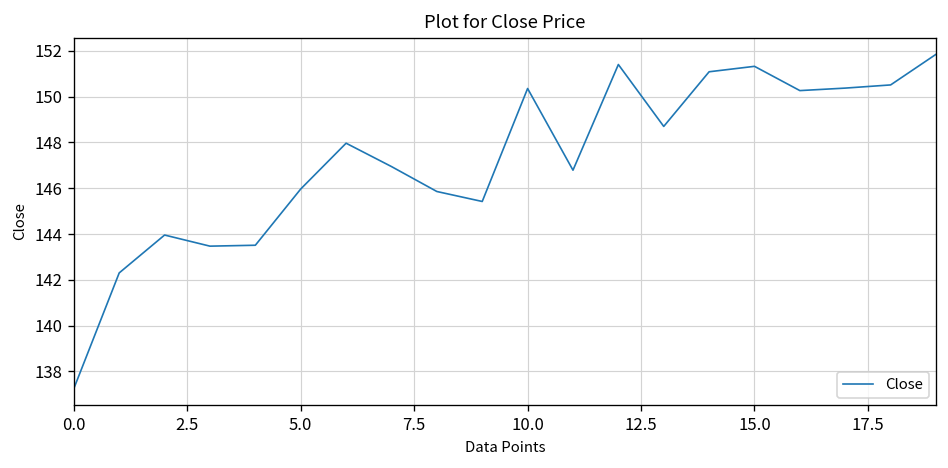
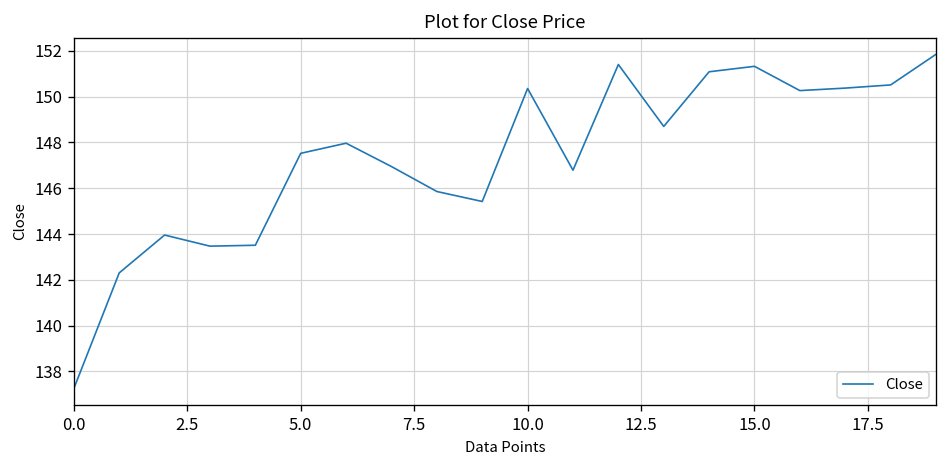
5.0: 146.0 -> 147.5
